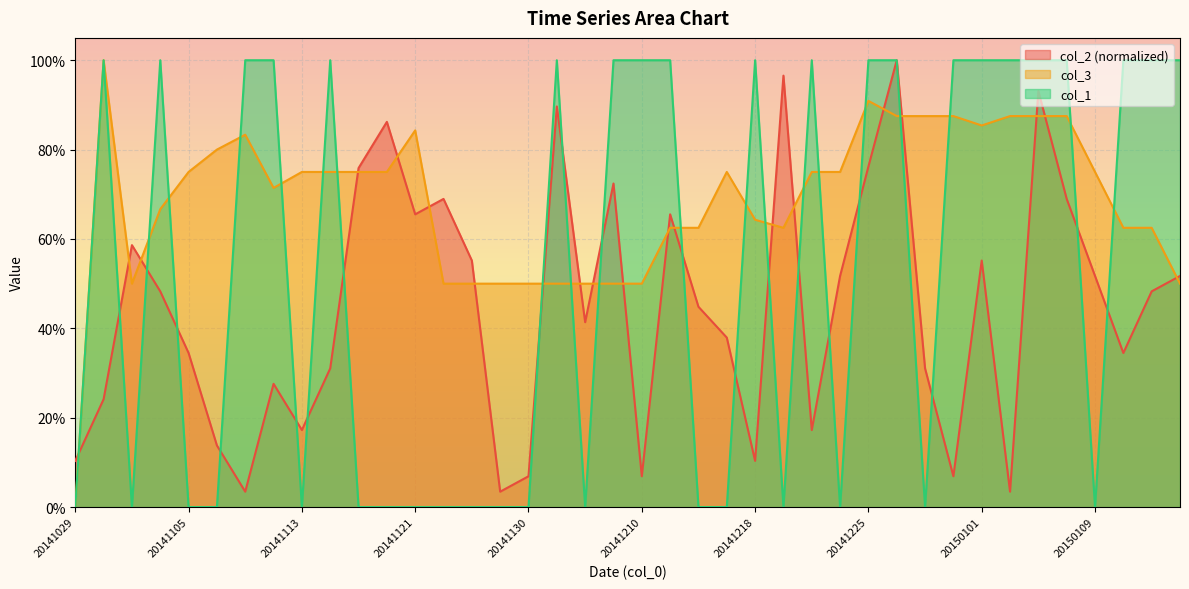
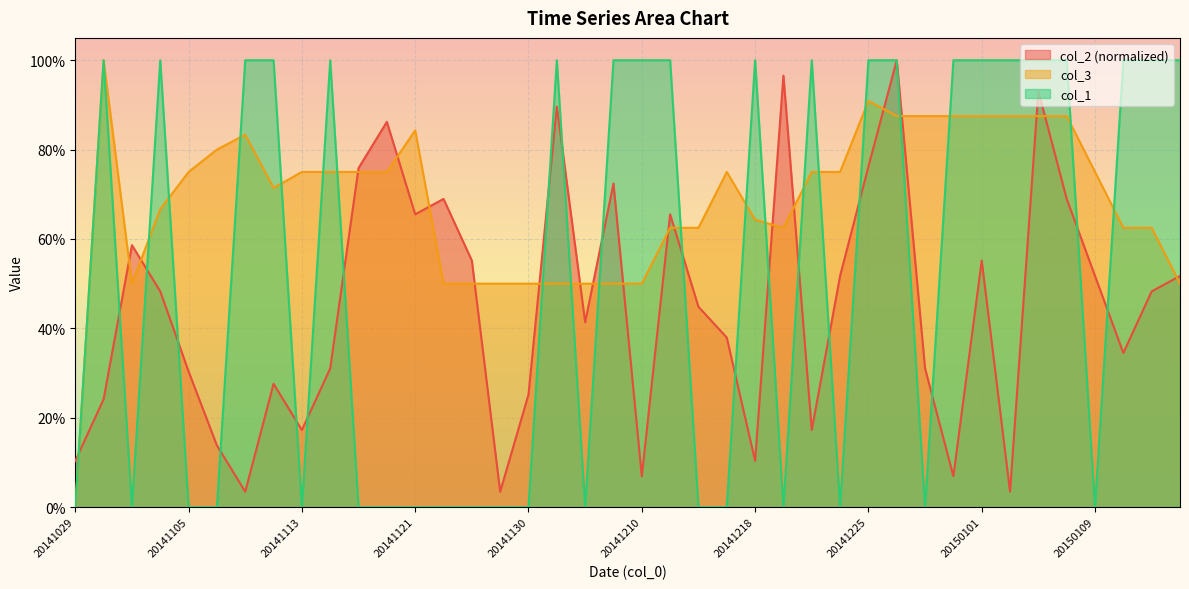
col_2 (normalized), 20141105: 34% -> 30%
col_2 (normalized), 20141130: 7% -> 25%
col_3, 20150101: 85% -> 88%
